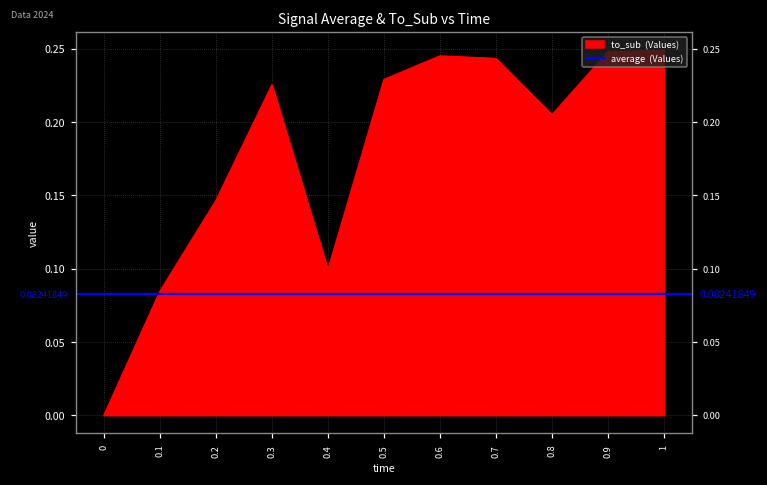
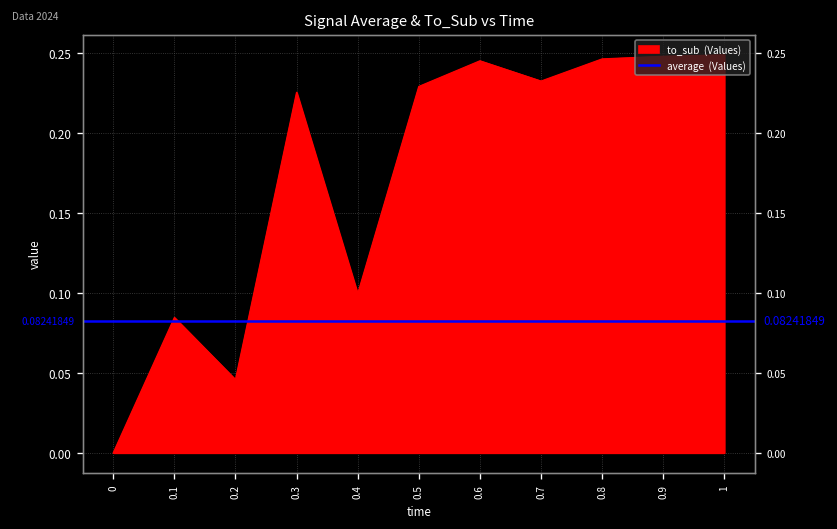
to_sub (Values), 0.2: 0.147 -> 0.046
to_sub (Values), 0.7: 0.243 -> 0.233
to_sub (Values), 0.8: 0.205 -> 0.246
